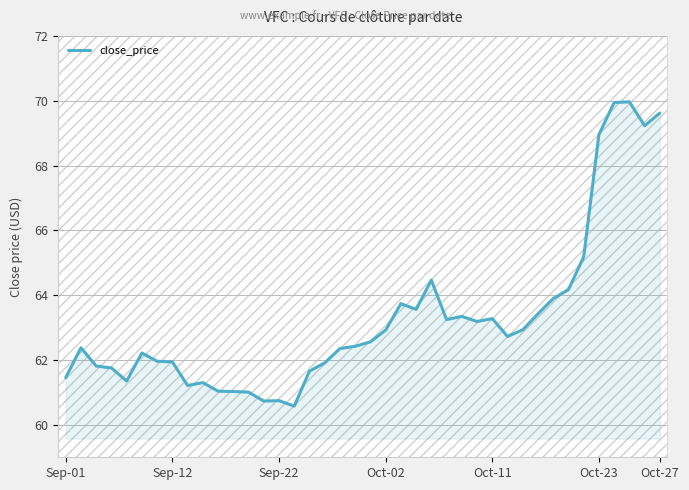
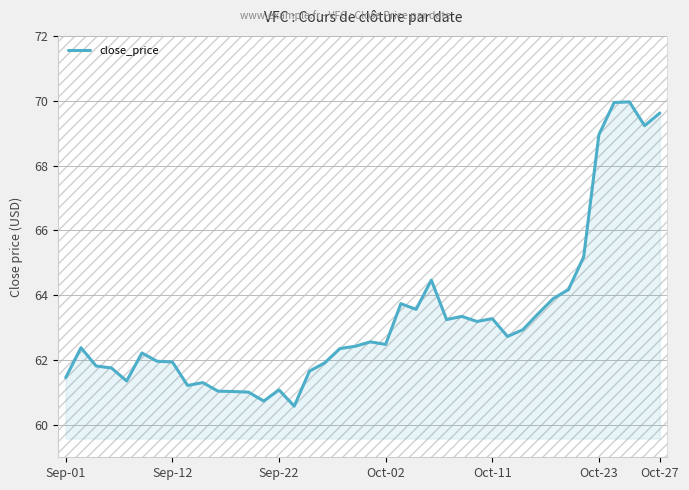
Sep-22: 60.7 -> 61.1
Oct-02: 62.9 -> 62.5
